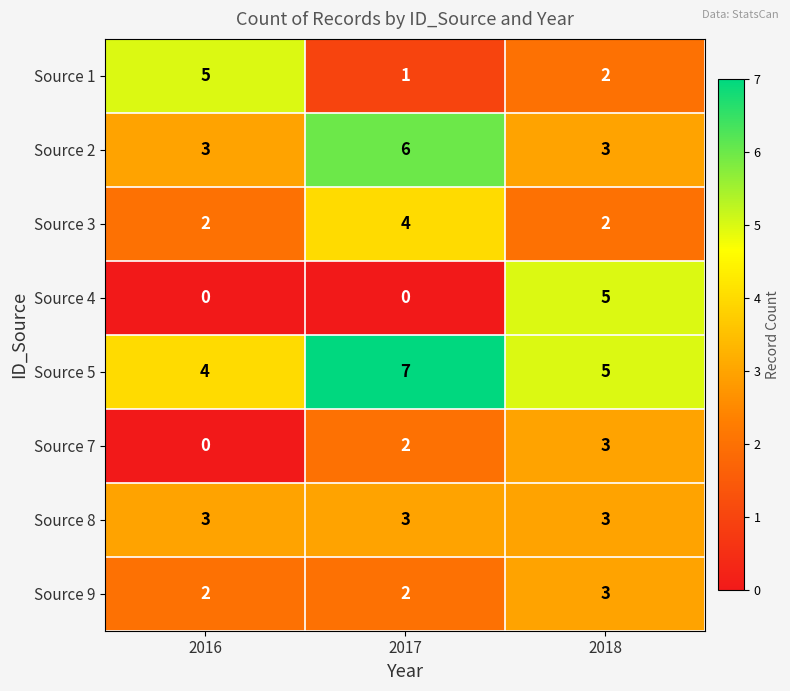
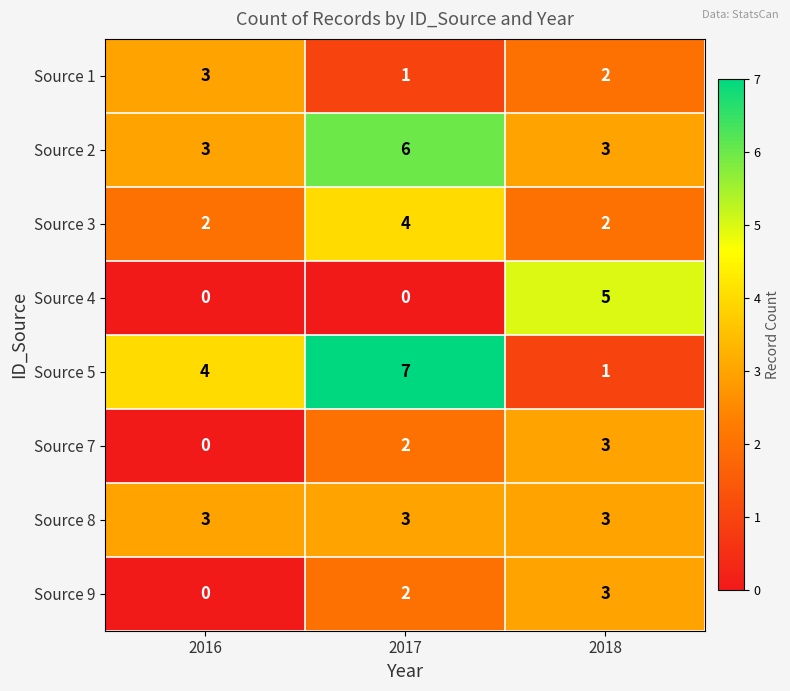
Source 1, 2016: 5 -> 3
Source 5, 2018: 5 -> 1
Source 9, 2016: 2 -> 0
